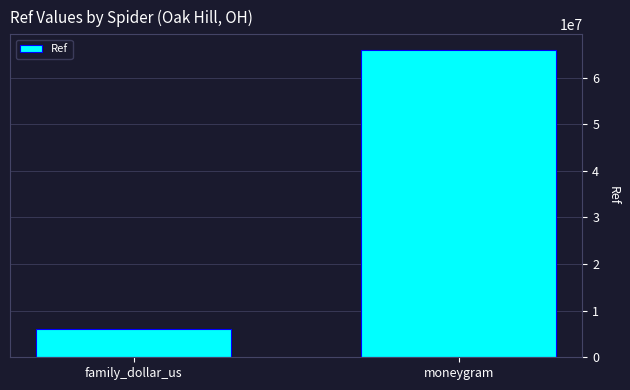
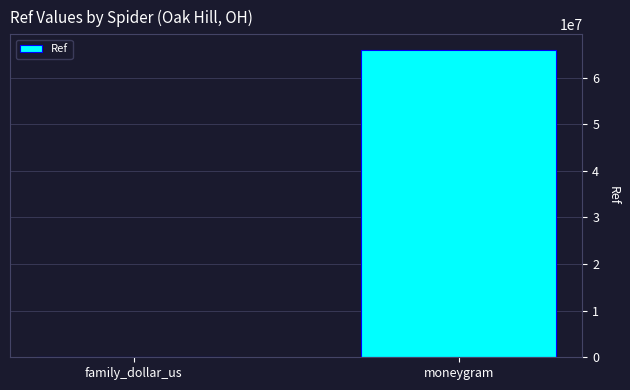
family_dollar_us: 6000000 -> 0
